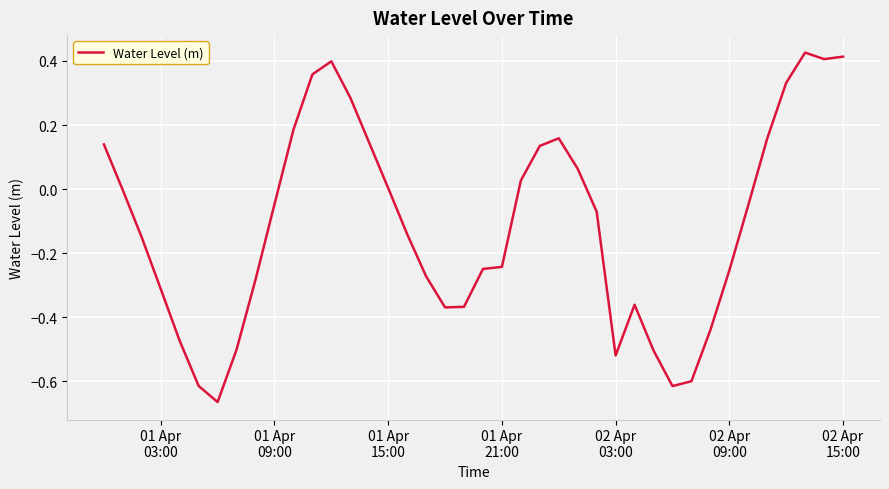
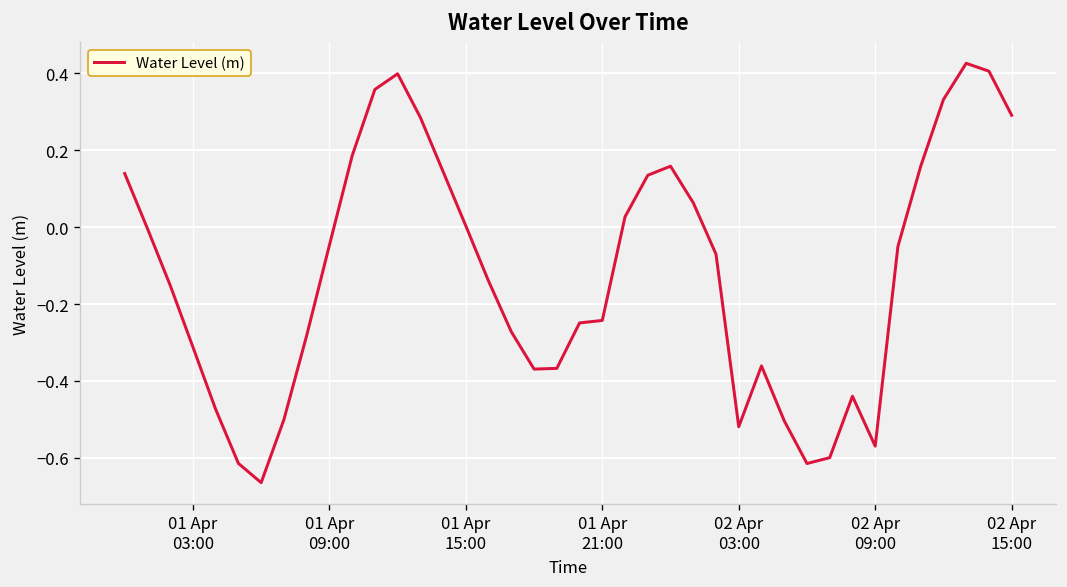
02 Apr 09:00: -0.25 -> -0.57
02 Apr 15:00: 0.41 -> 0.29
